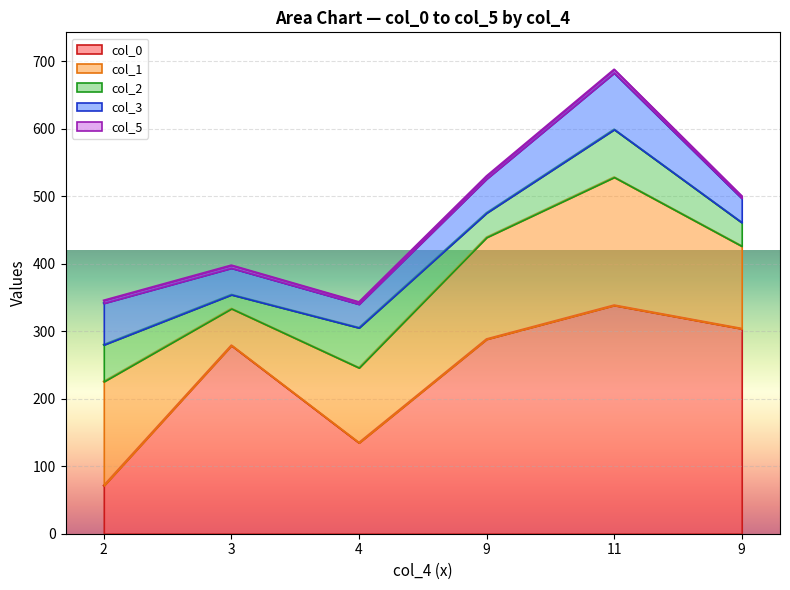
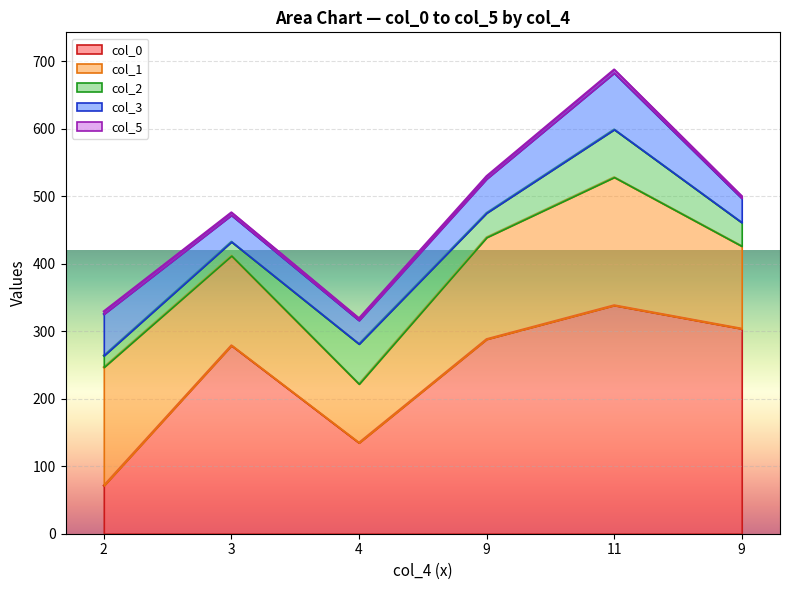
col_1, 2: 150 -> 180
col_2, 2: 50 -> 20
col_1, 3: 50 -> 130
col_1, 4: 110 -> 90
